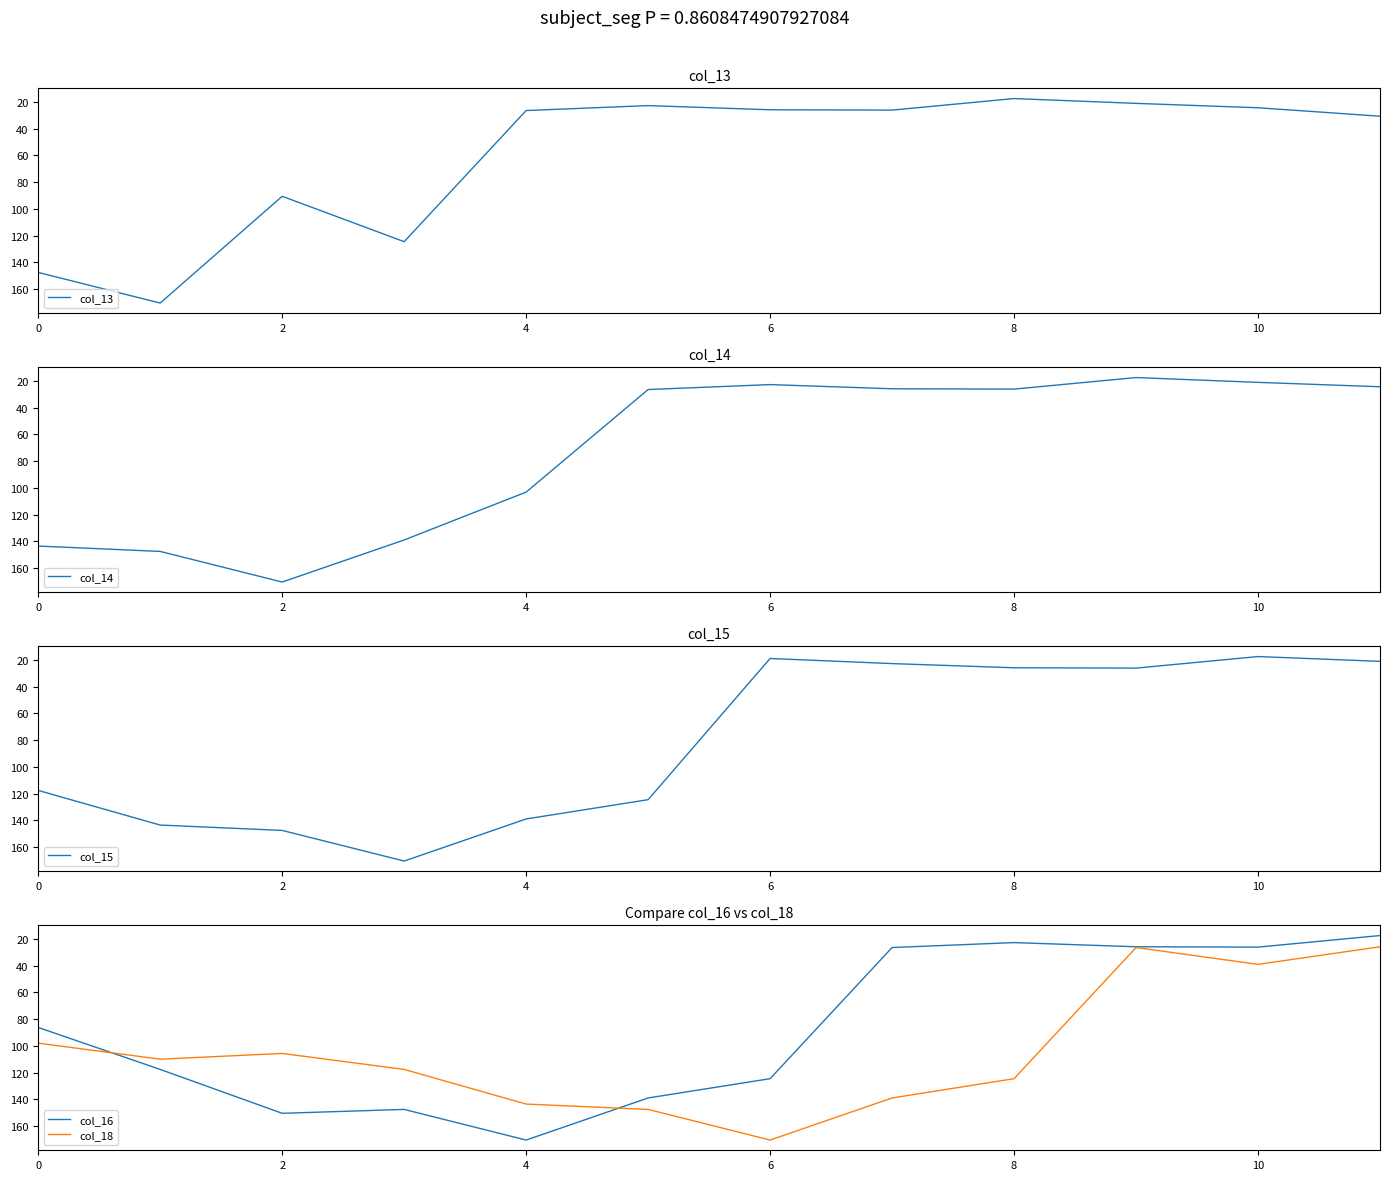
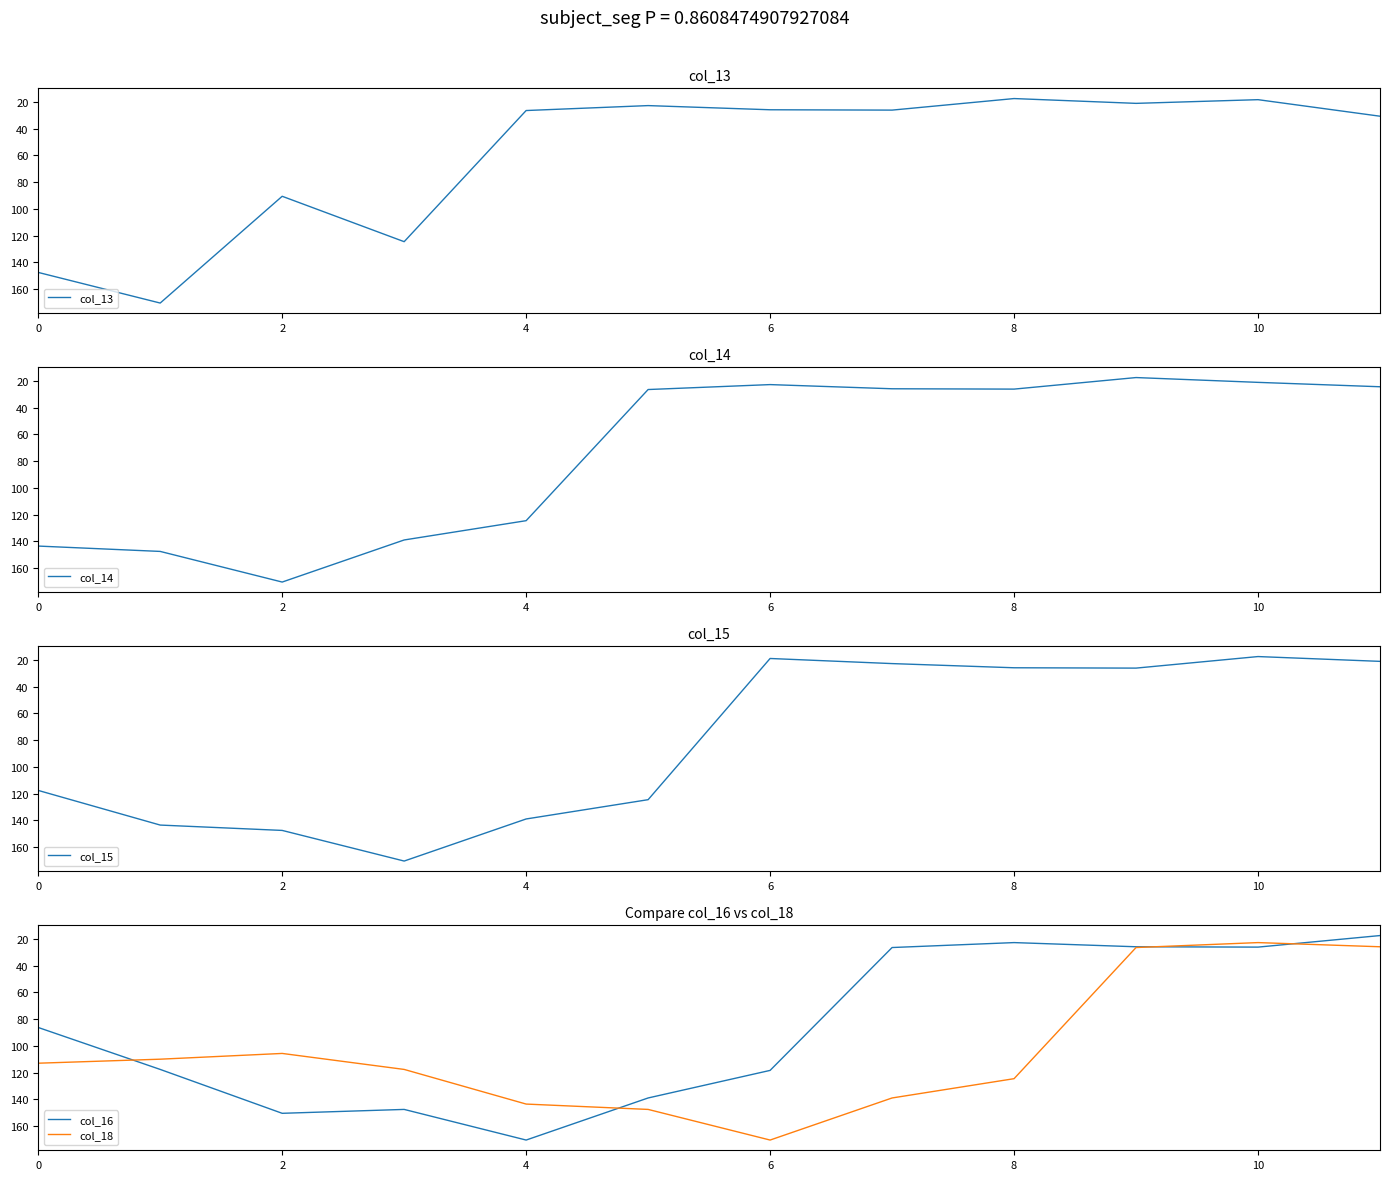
col_13, 10: 24 -> 18
col_14, 4: 103 -> 125
Compare col_16 vs col_18, col_18, 0: 98 -> 113
Compare col_16 vs col_18, col_16, 6: 125 -> 118
Compare col_16 vs col_18, col_18, 10: 39 -> 23
